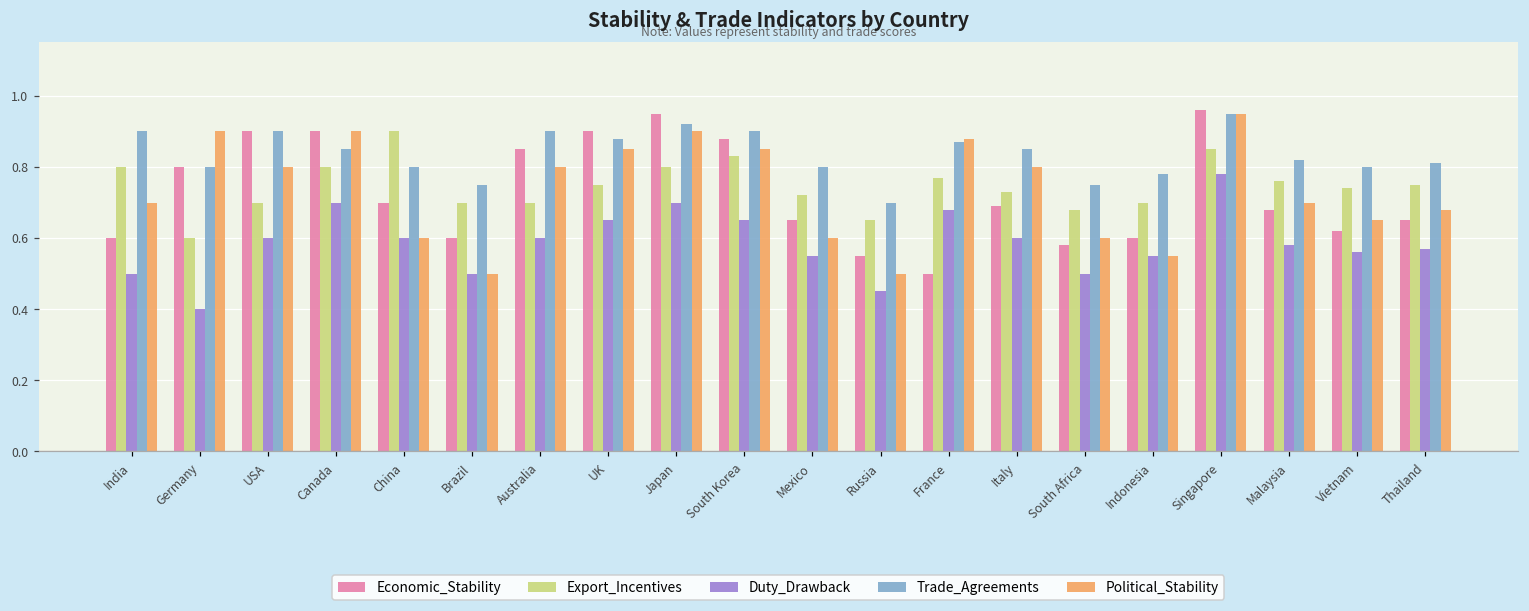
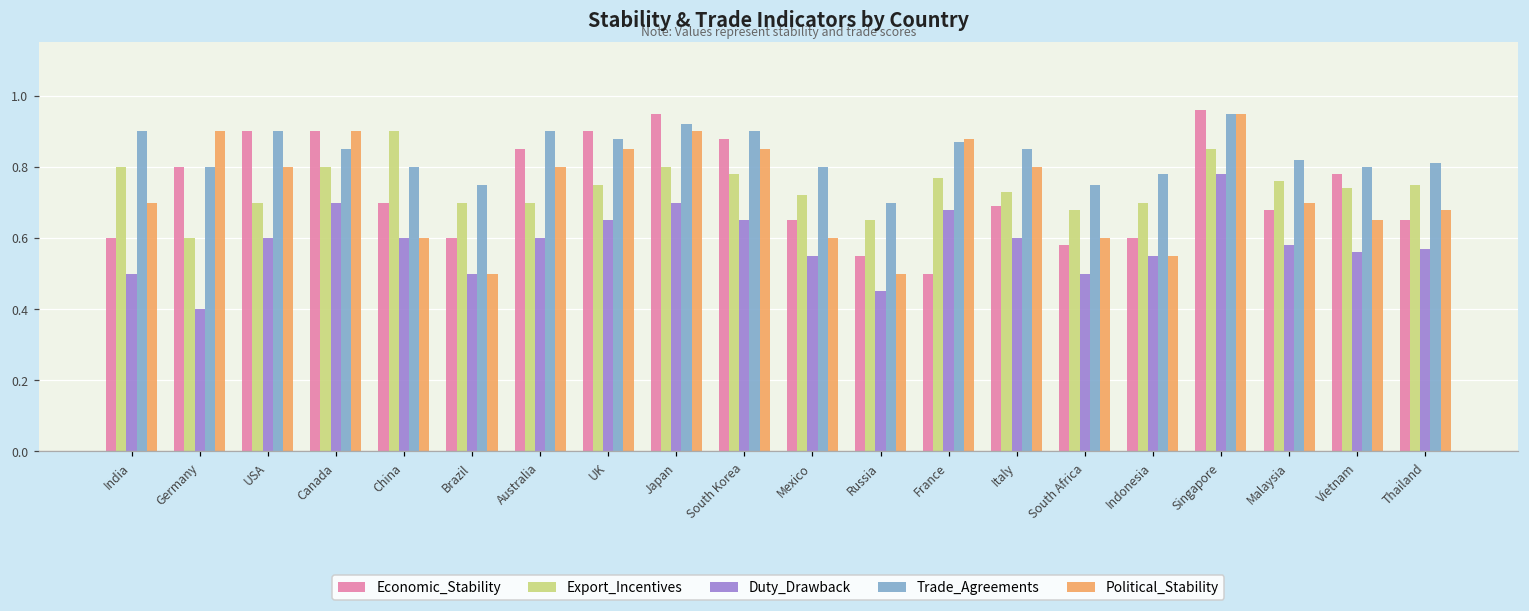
Export_Incentives, South Korea: 0.83 -> 0.78
Economic_Stability, Vietnam: 0.62 -> 0.78
